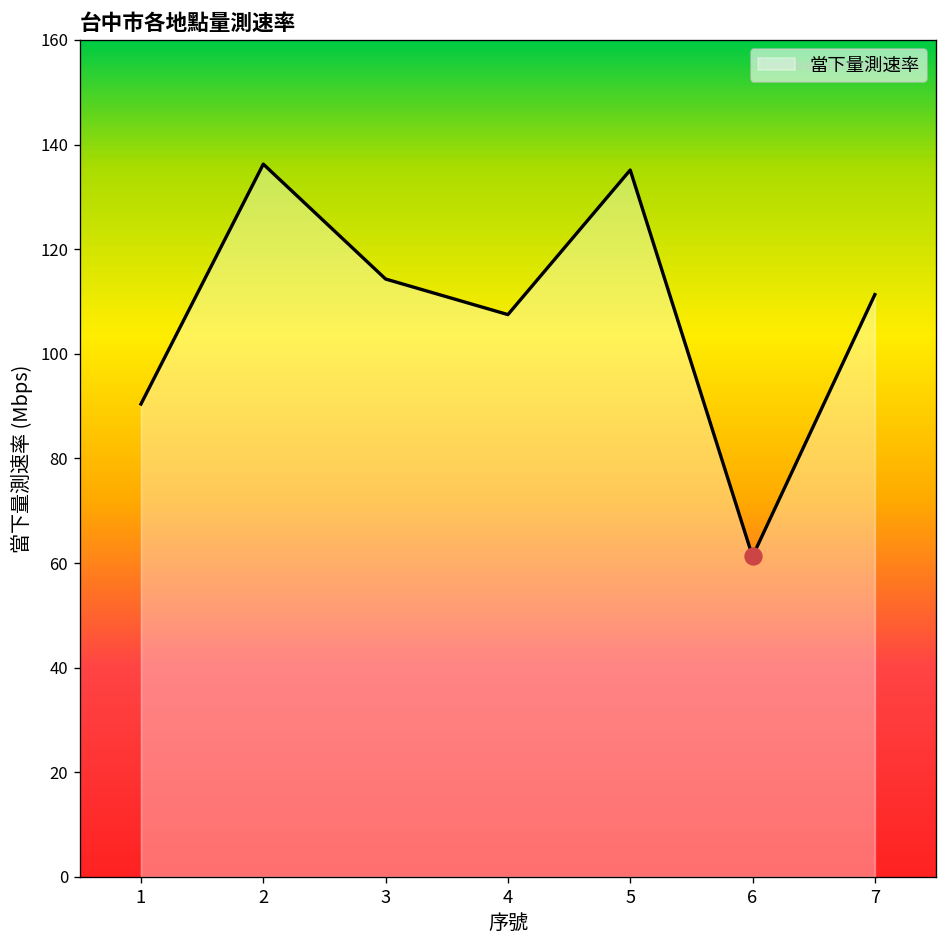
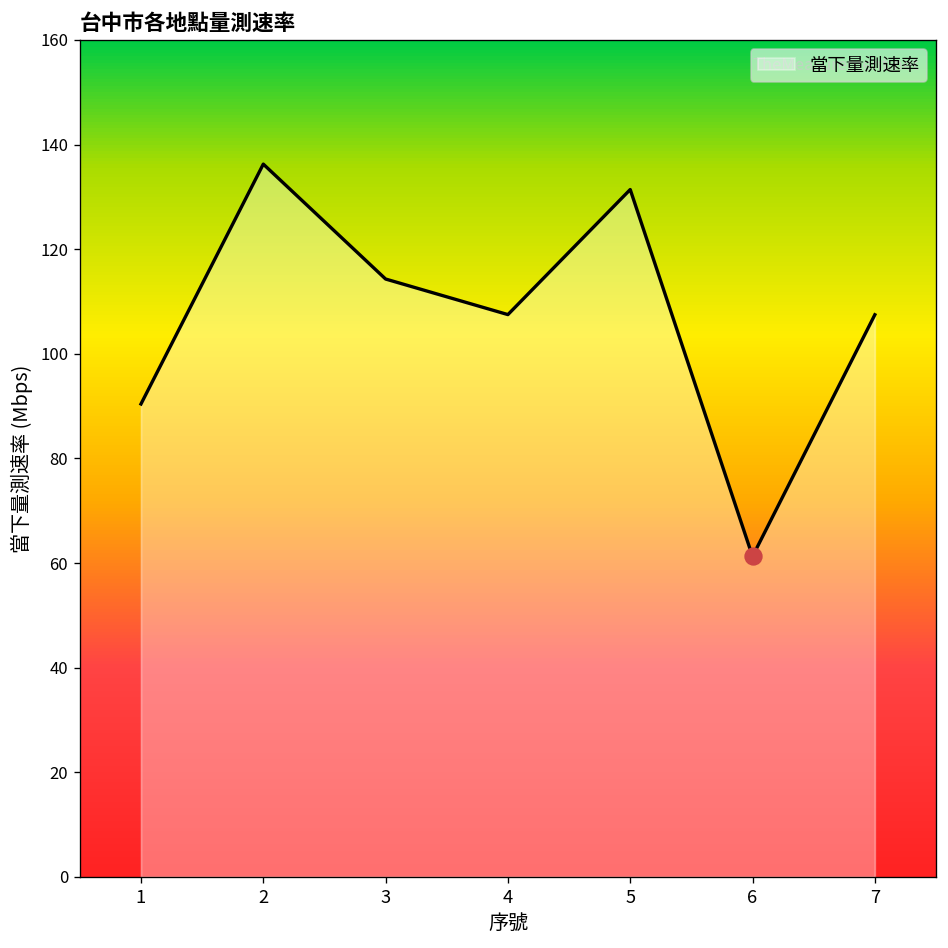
當下量測速率, 5: 135 -> 131
當下量測速率, 7: 111 -> 107
